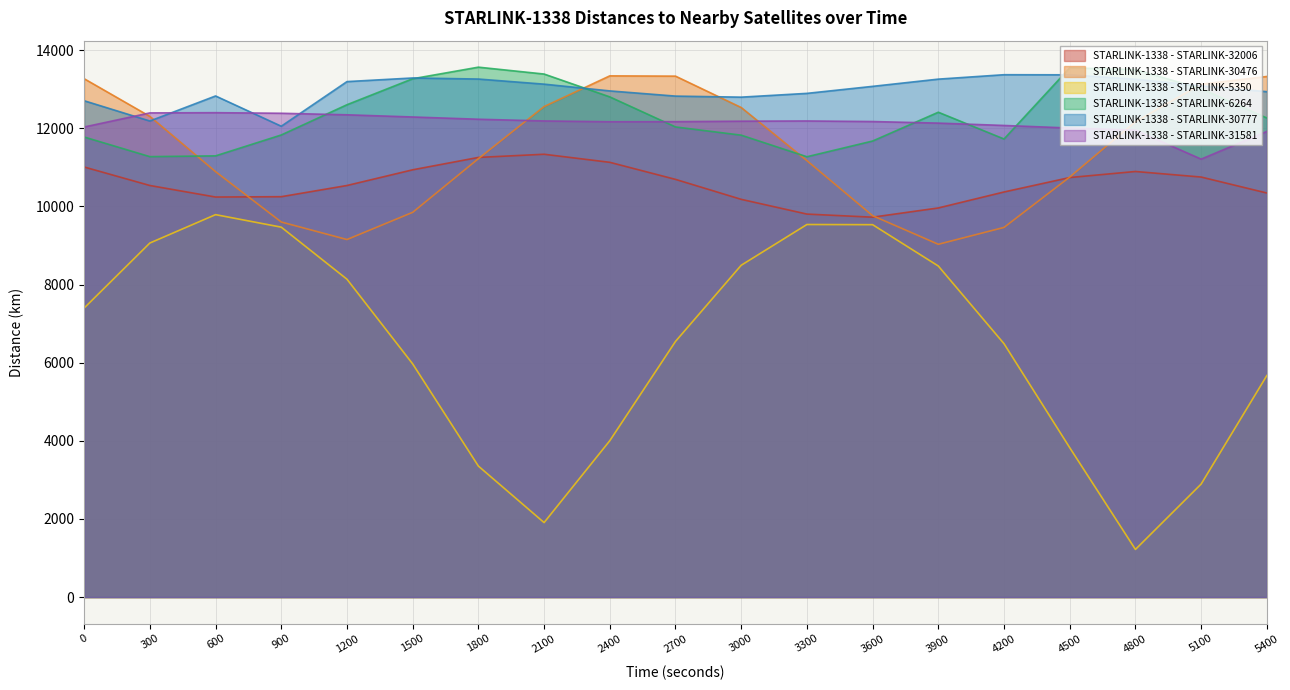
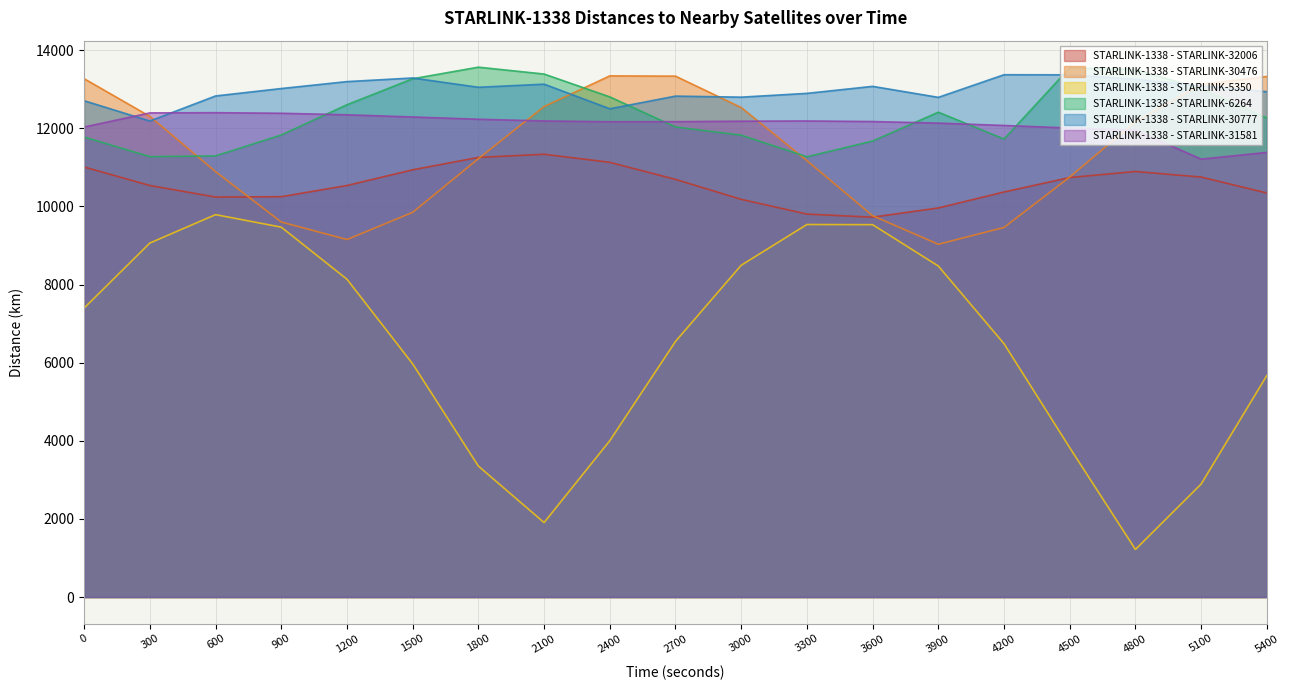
STARLINK-1338 - STARLINK-30777, 900: 12100 -> 13000
STARLINK-1338 - STARLINK-30777, 1800: 13300 -> 13100
STARLINK-1338 - STARLINK-30777, 2400: 13000 -> 12500
STARLINK-1338 - STARLINK-30777, 3900: 13300 -> 12800
STARLINK-1338 - STARLINK-31581, 5400: 11900 -> 11400
